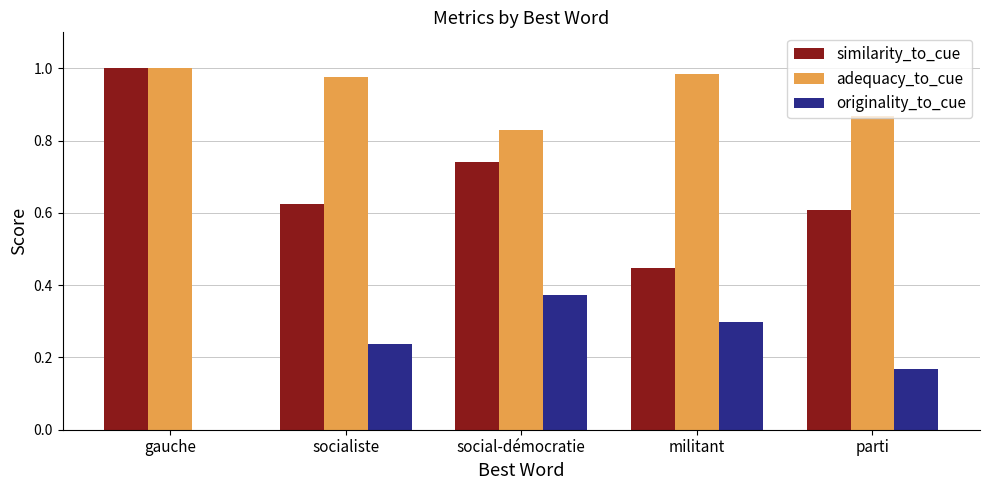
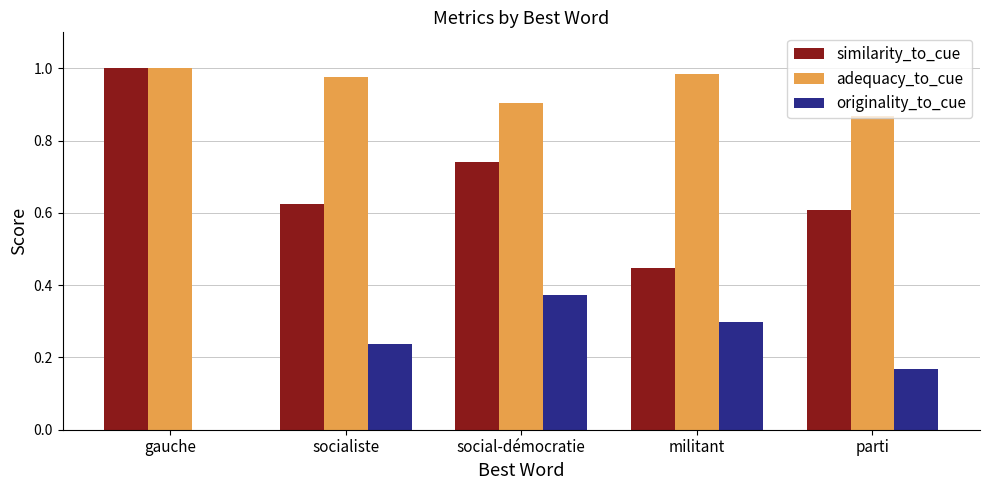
adequacy_to_cue, social-démocratie: 0.83 -> 0.90
